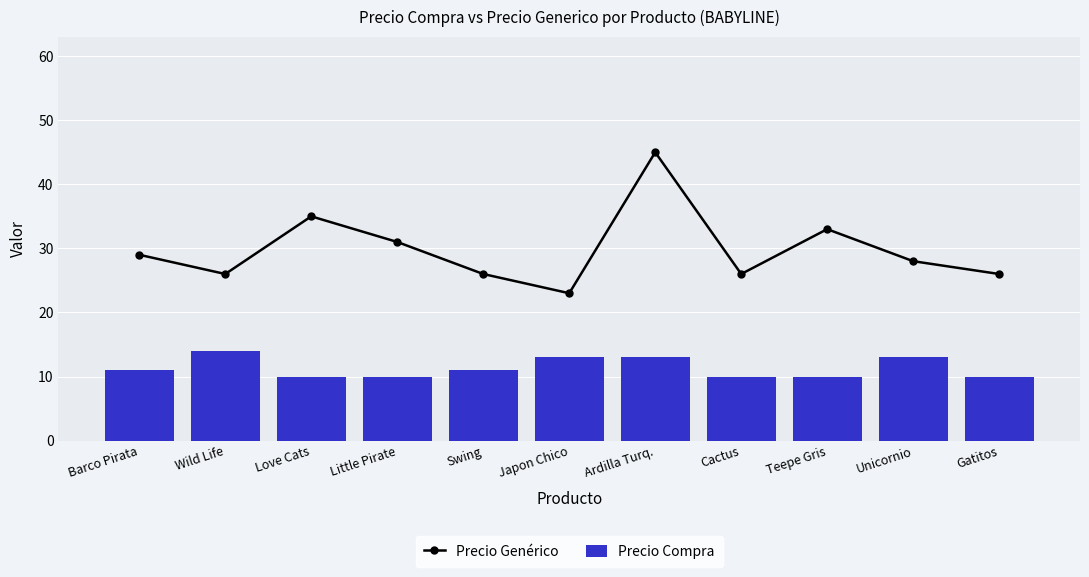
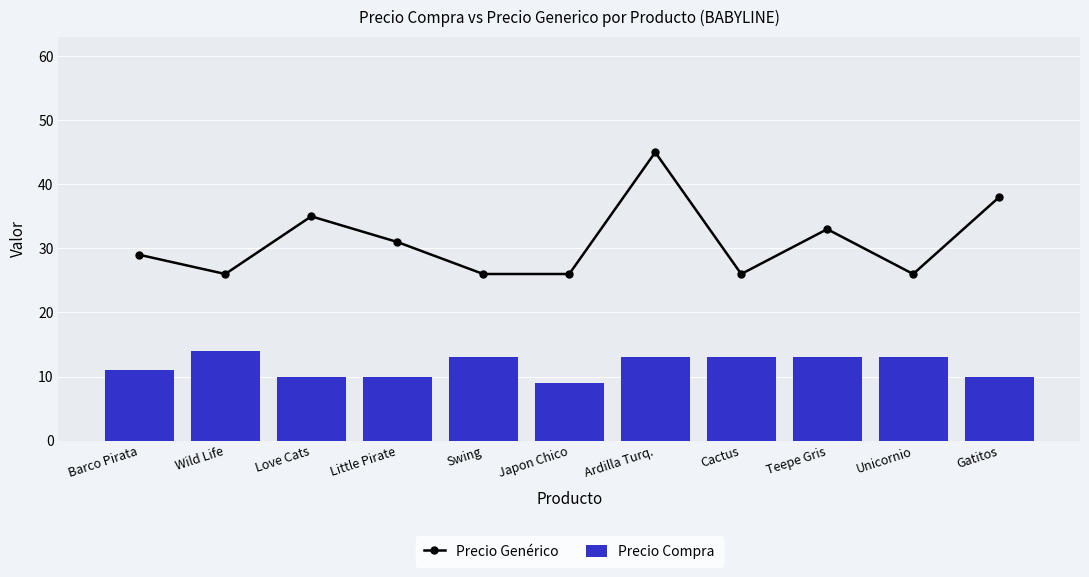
Precio Compra, Swing: 11 -> 13
Precio Genérico, Japon Chico: 23 -> 26
Precio Compra, Japon Chico: 13 -> 9
Precio Compra, Cactus: 10 -> 13
Precio Compra, Teepe Gris: 10 -> 13
Precio Genérico, Unicornio: 28 -> 26
Precio Genérico, Gatitos: 26 -> 38
